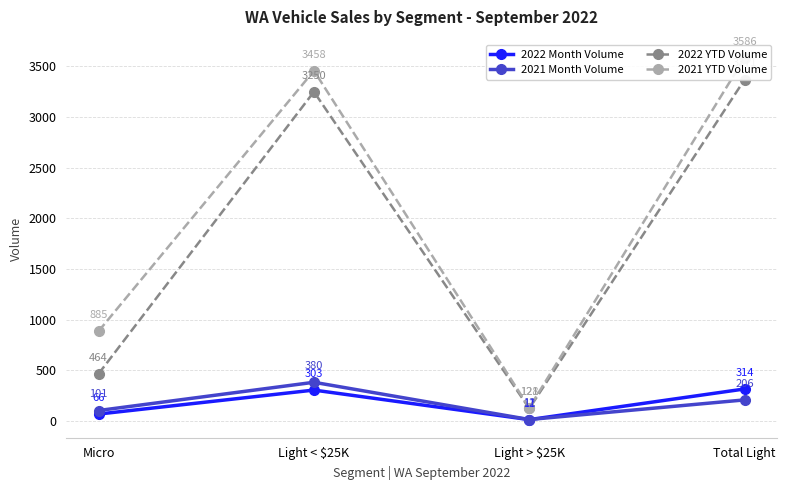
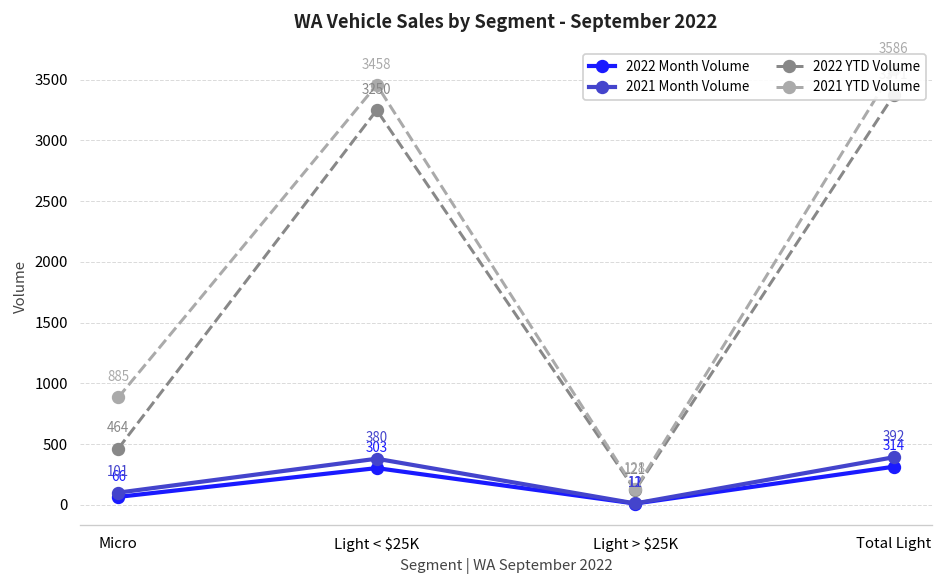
2021 Month Volume, Total Light: 206 -> 392
